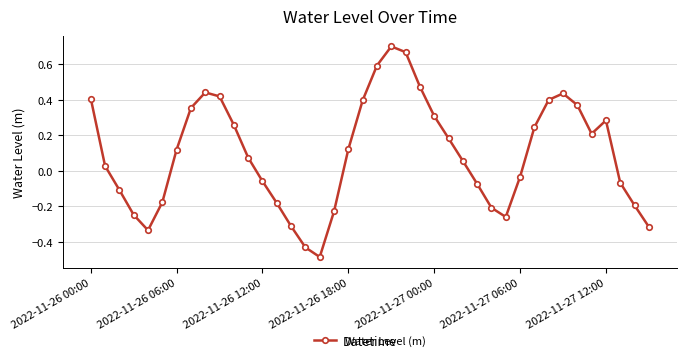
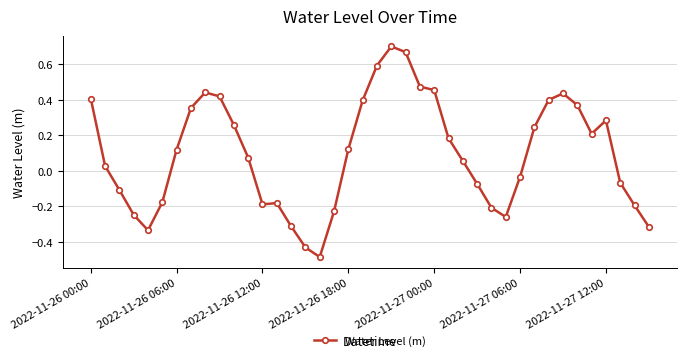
2022-11-26 12:00: -0.06 -> -0.19
2022-11-27 00:00: 0.31 -> 0.46
